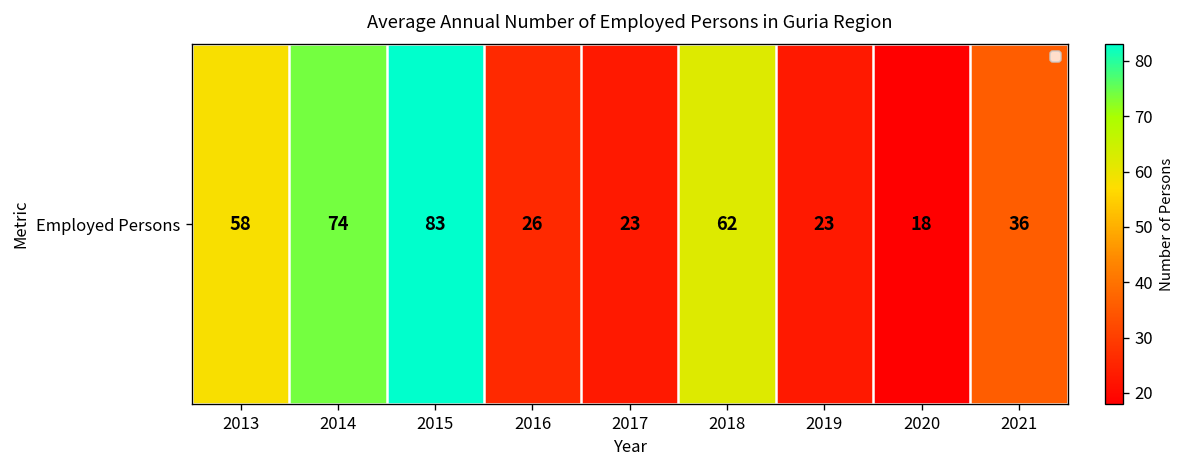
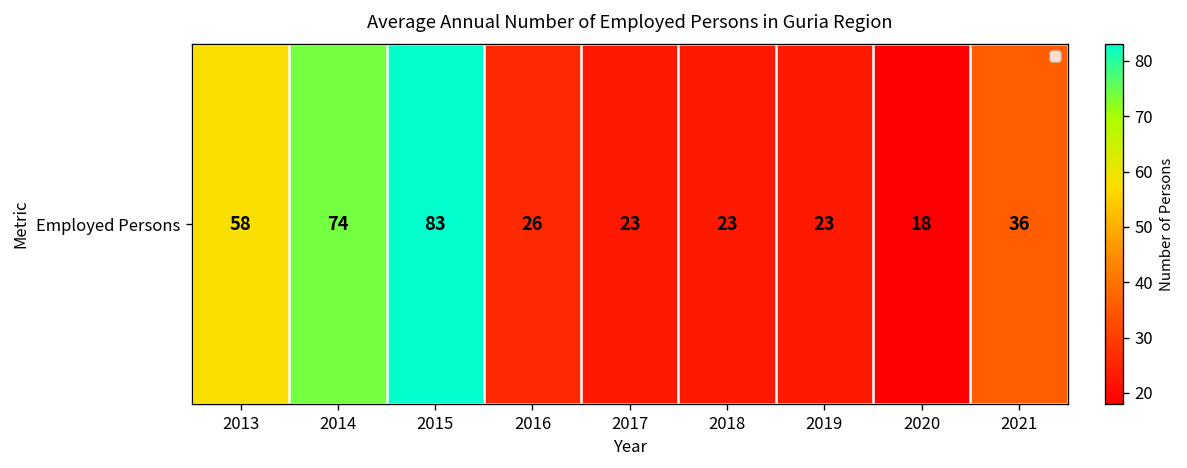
Employed Persons, 2018: 62 -> 23
